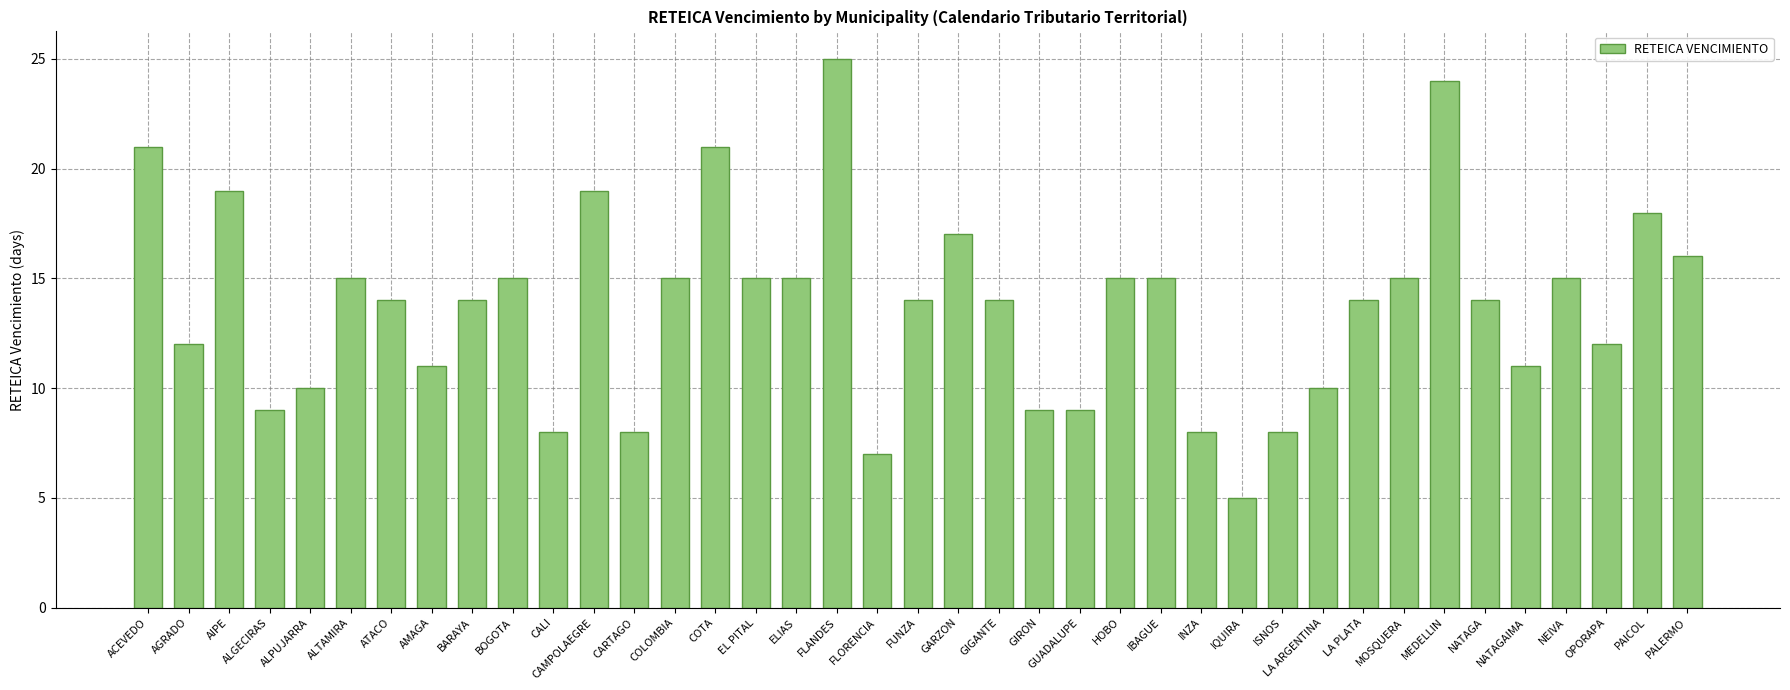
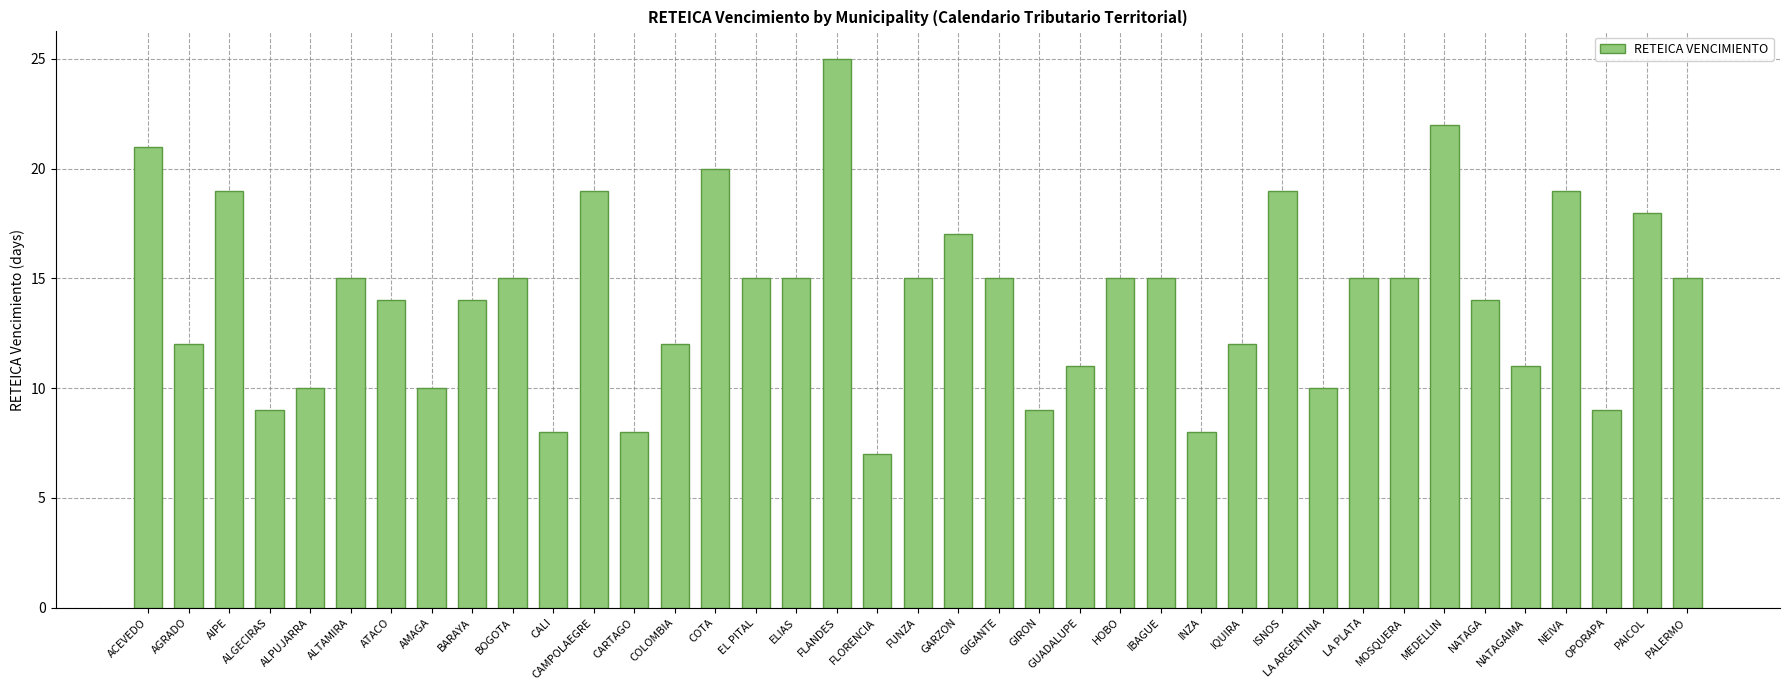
AMAGA: 11 -> 10
COLOMBIA: 15 -> 12
COTA: 21 -> 20
FUNZA: 14 -> 15
GIGANTE: 14 -> 15
GUADALUPE: 9 -> 11
IQUIRA: 5 -> 12
ISNOS: 8 -> 19
LA PLATA: 14 -> 15
MEDELLIN: 24 -> 22
NEIVA: 15 -> 19
OPORAPA: 12 -> 9
PALERMO: 16 -> 15
